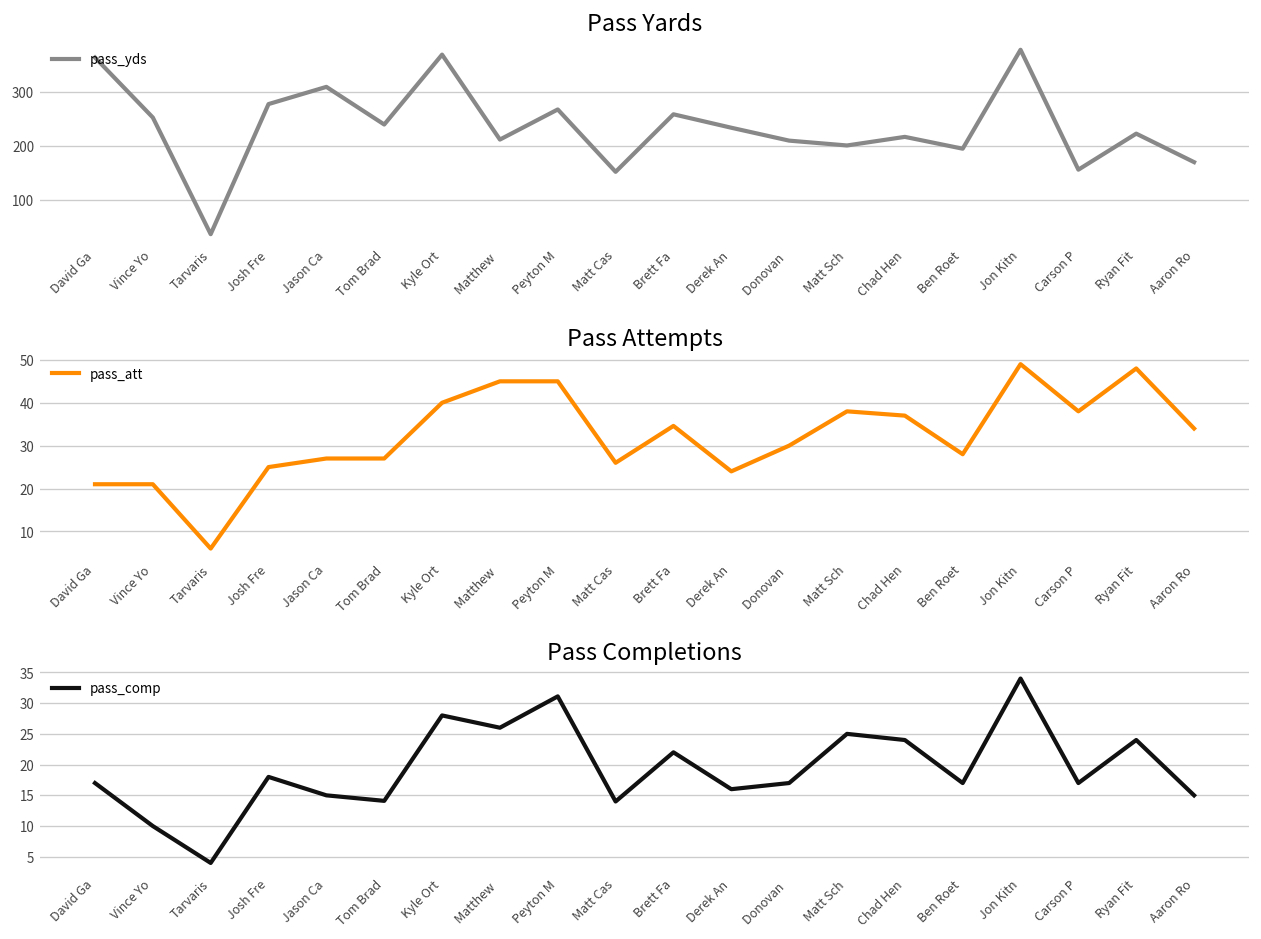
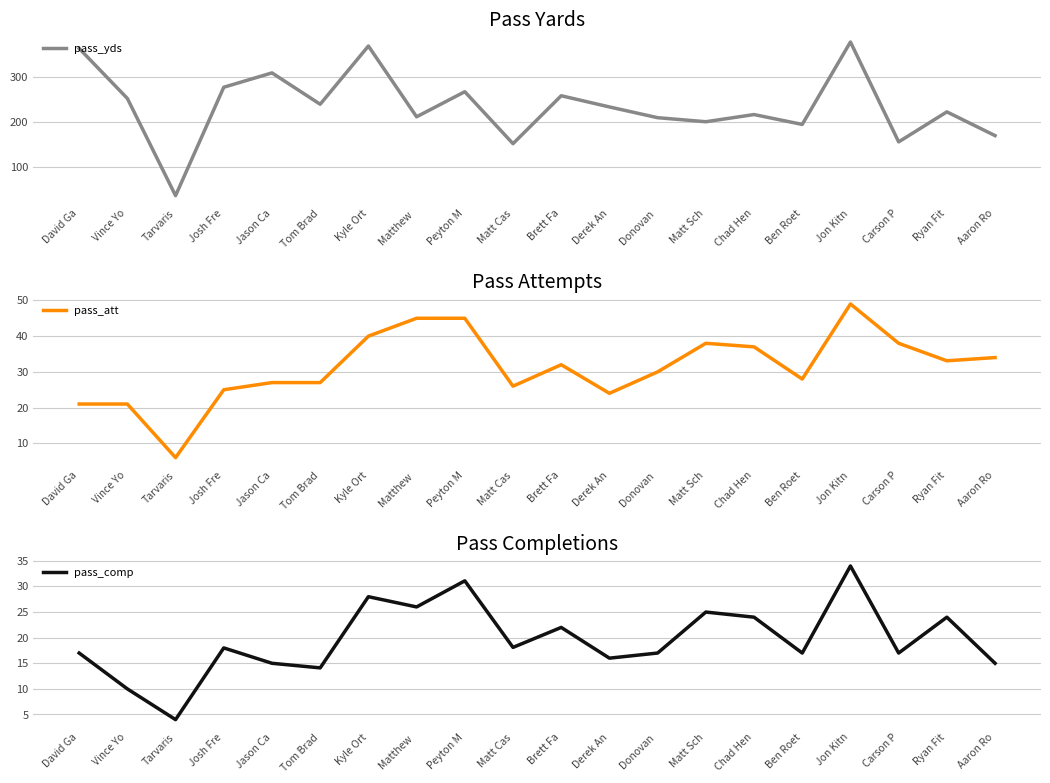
Pass Attempts, Brett Fa: 35 -> 32
Pass Attempts, Ryan Fit: 48 -> 33
Pass Completions, Matt Cas: 14 -> 18
